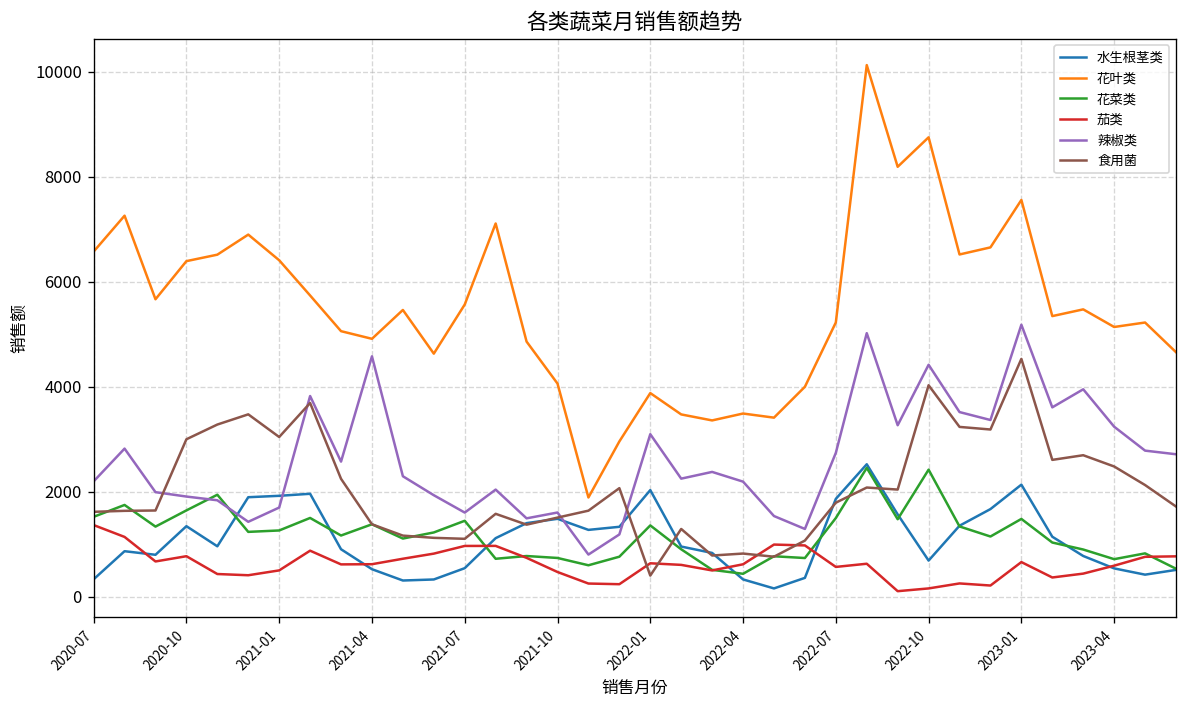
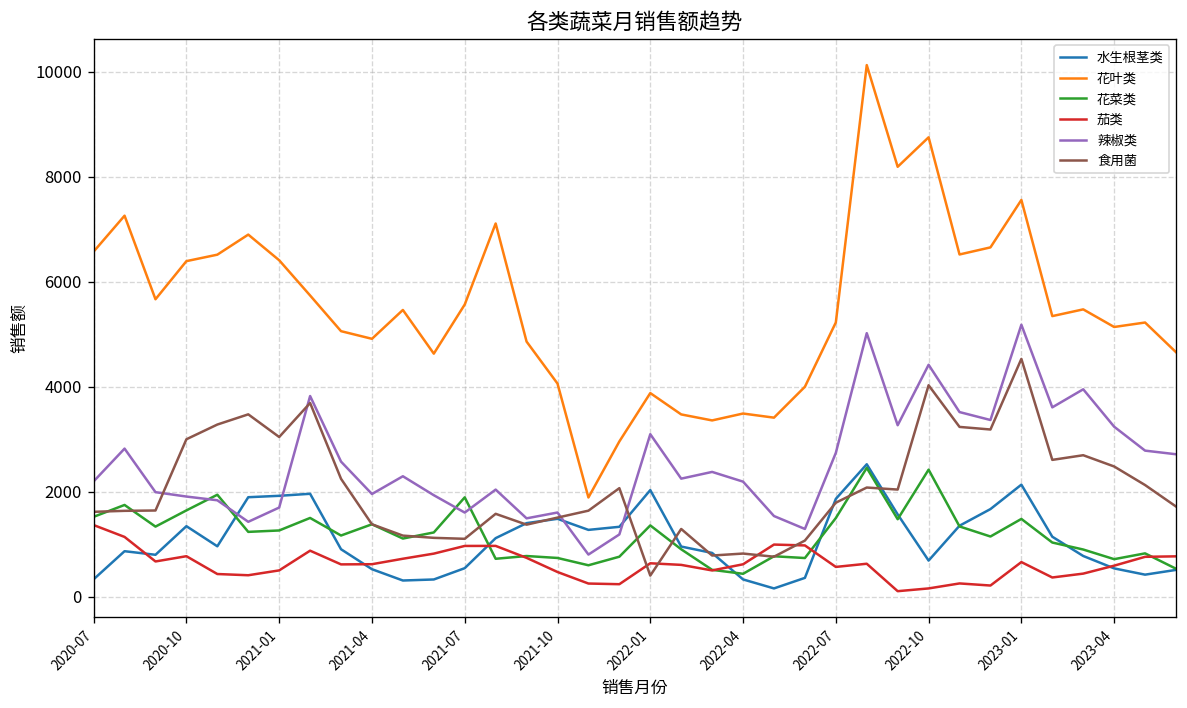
辣椒类, 2021-04: 4600 -> 2000
花菜类, 2021-07: 1400 -> 1900
